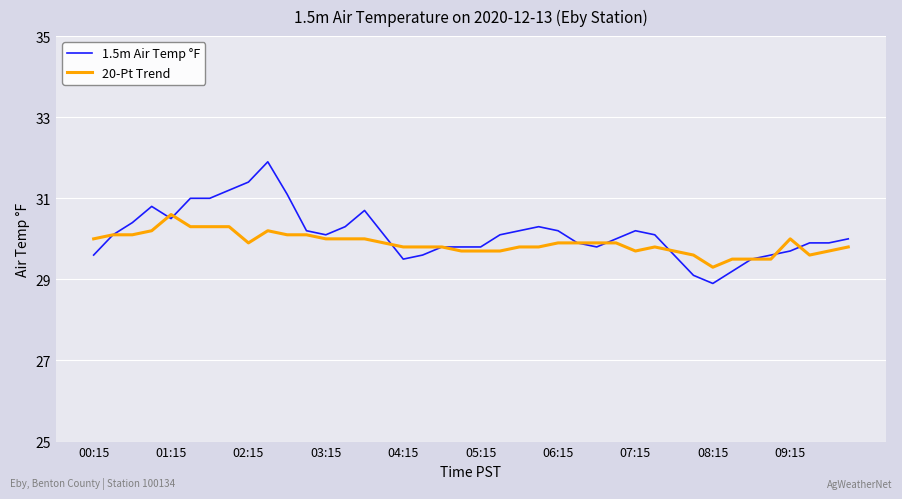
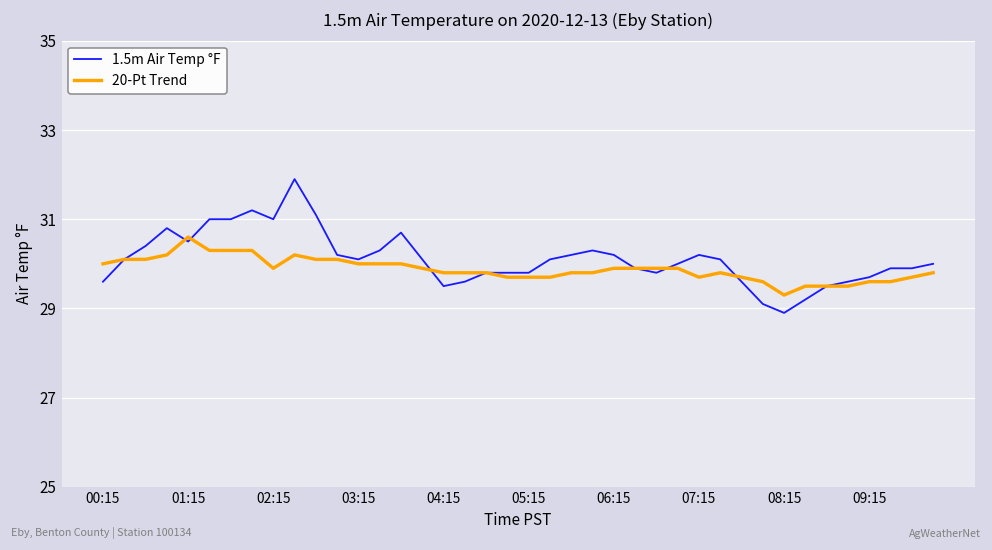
1.5m Air Temp °F, 02:15: 31.4 -> 31.0
20-Pt Trend, 09:15: 30.0 -> 29.6
